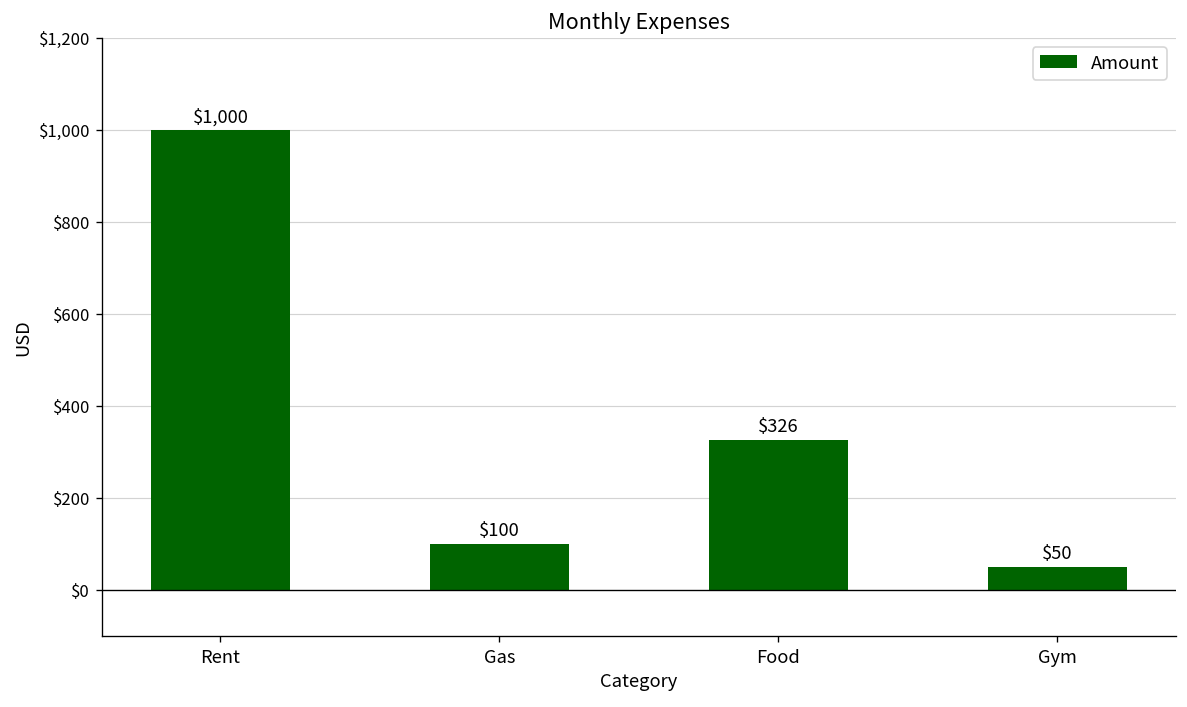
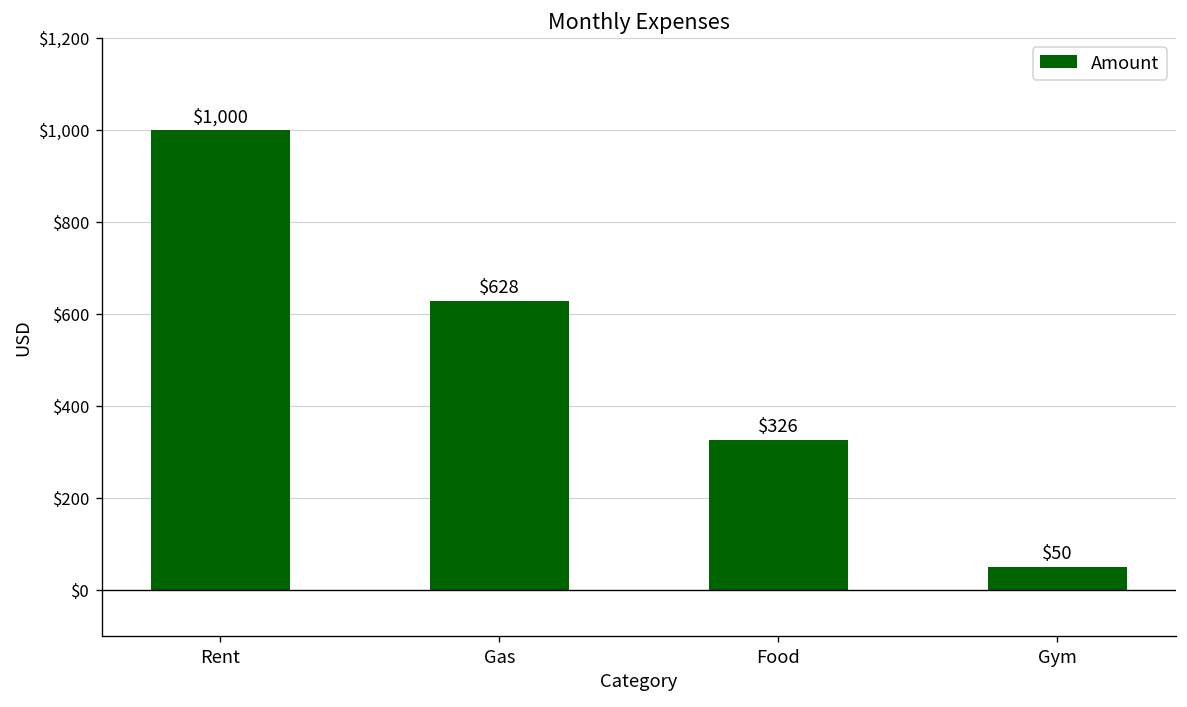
Gas: $100 -> $628
